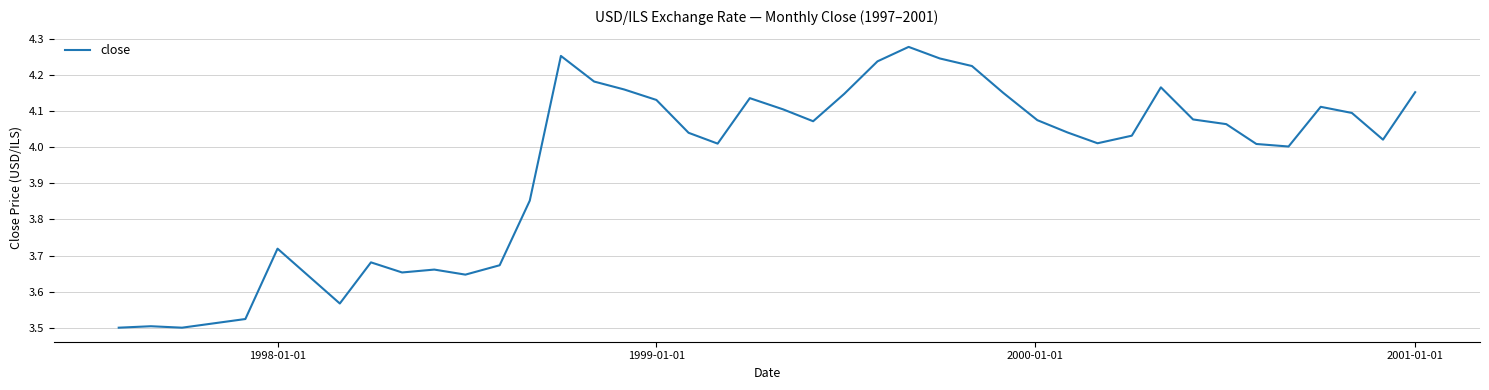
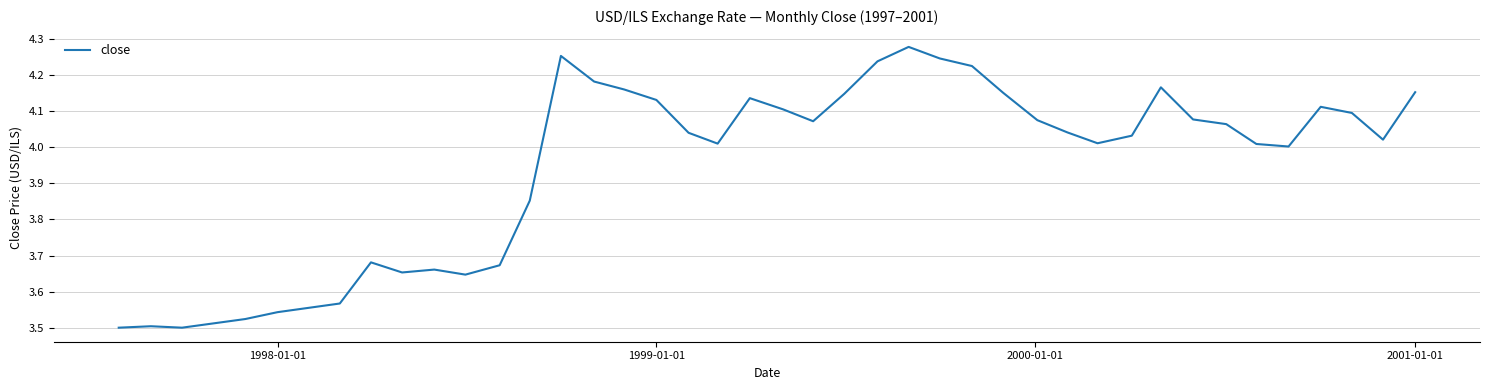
1998-01-01: 3.72 -> 3.54
